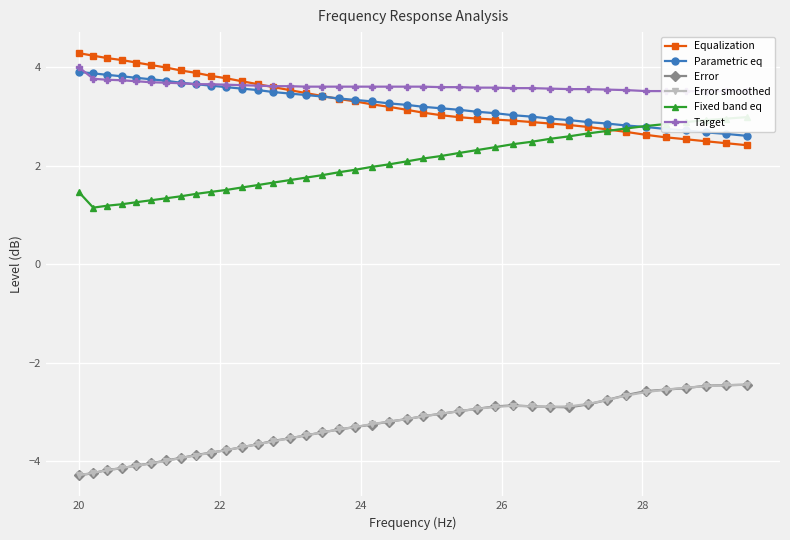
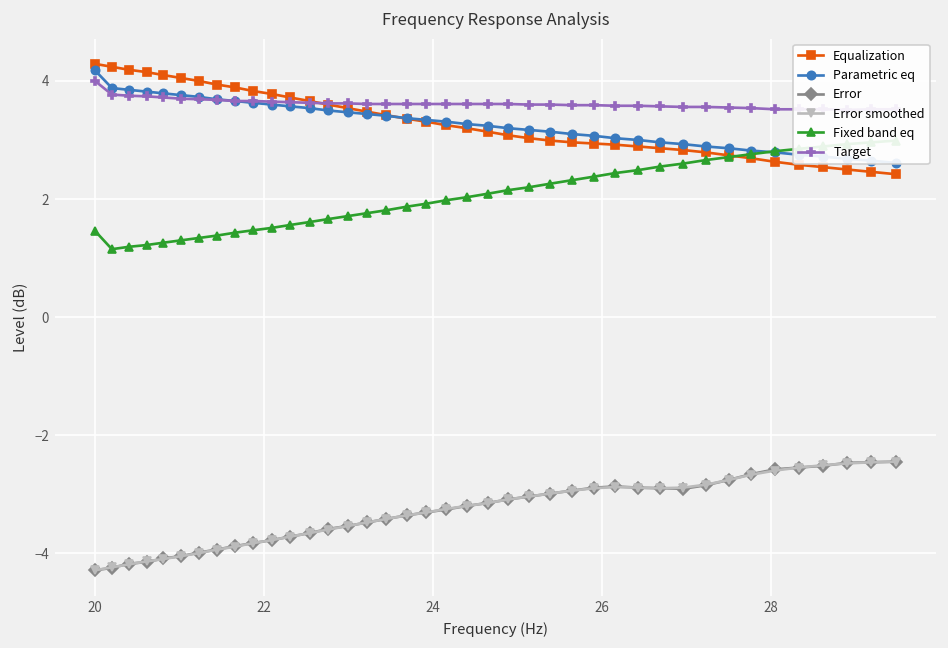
Parametric eq, 20: 3.9 -> 4.2
